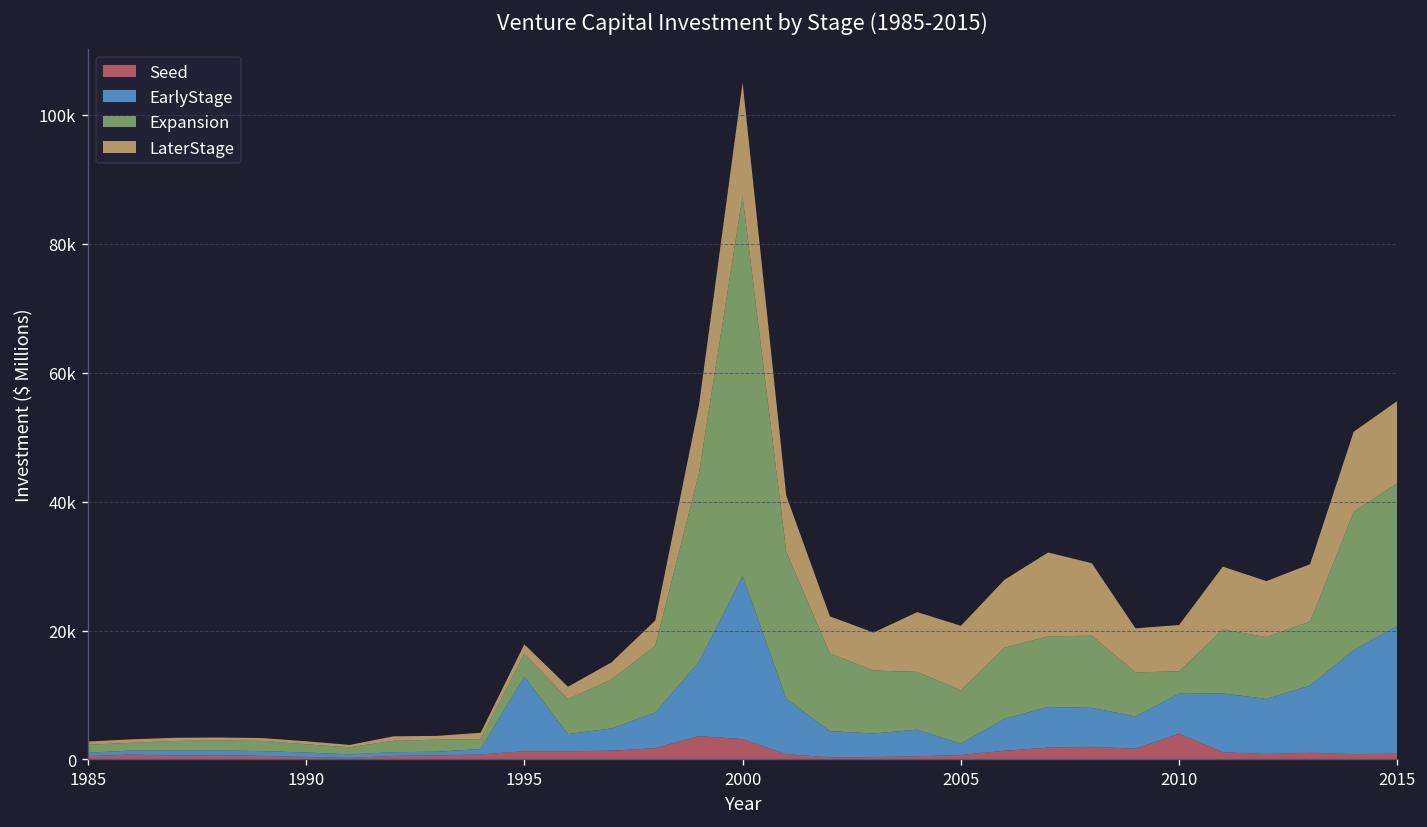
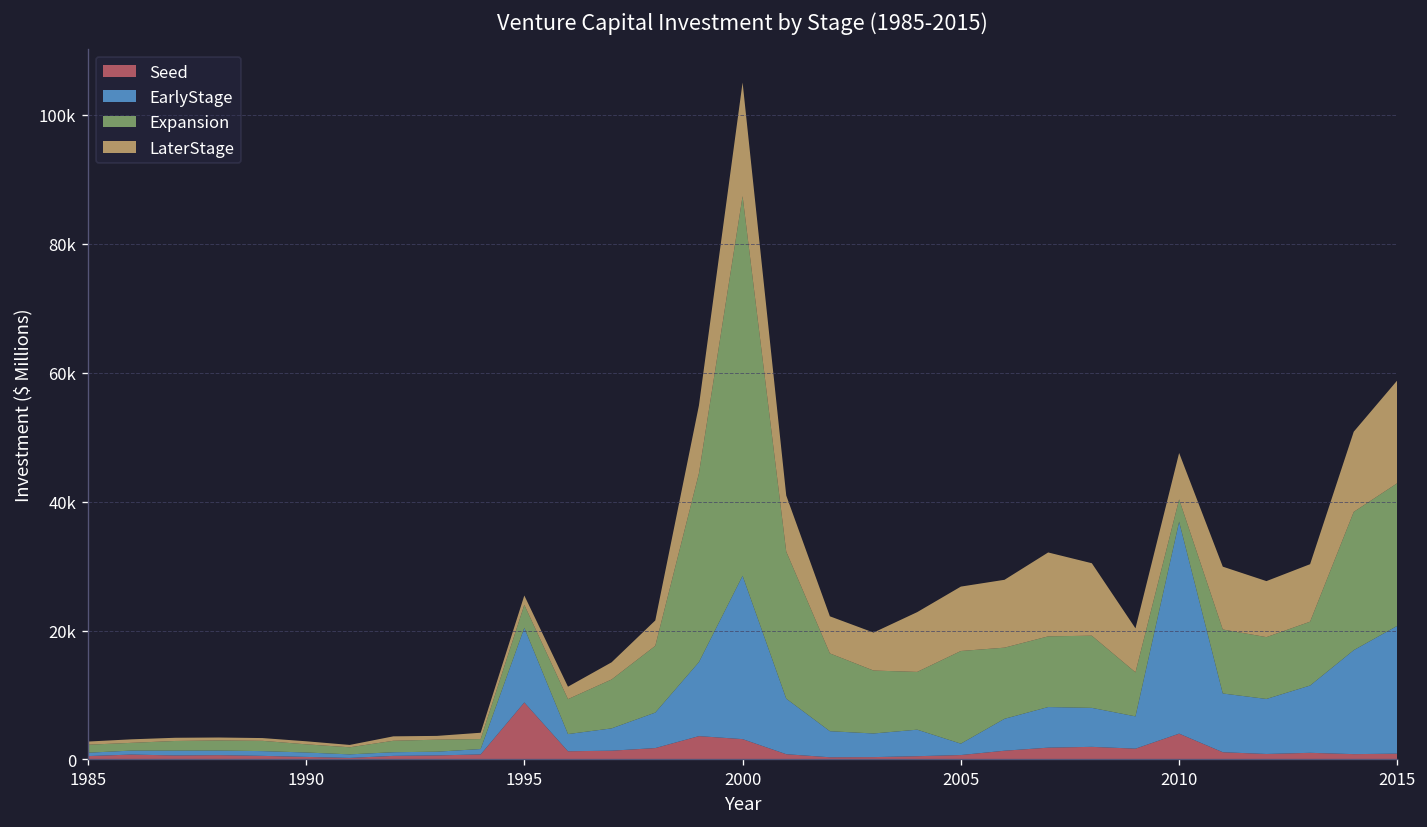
Seed, 1995: 1000 -> 9000
Expansion, 2005: 8000 -> 14000
EarlyStage, 2010: 6000 -> 33000
LaterStage, 2015: 13000 -> 16000
